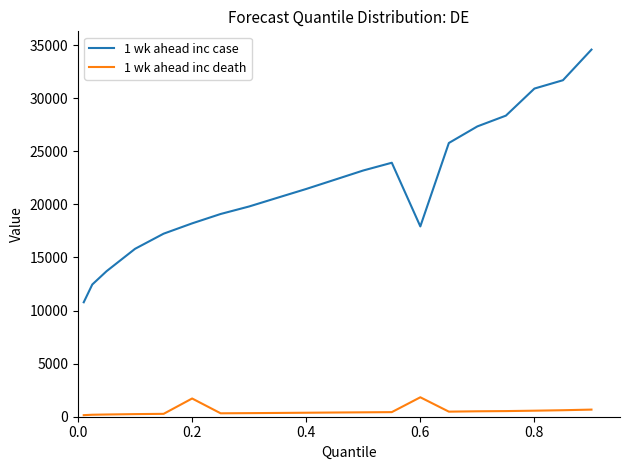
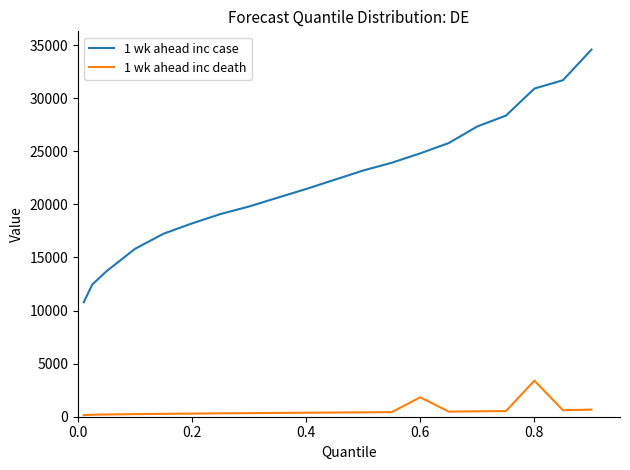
1 wk ahead inc death, 0.2: 1700 -> 300
1 wk ahead inc case, 0.6: 17900 -> 24800
1 wk ahead inc death, 0.8: 600 -> 3400
